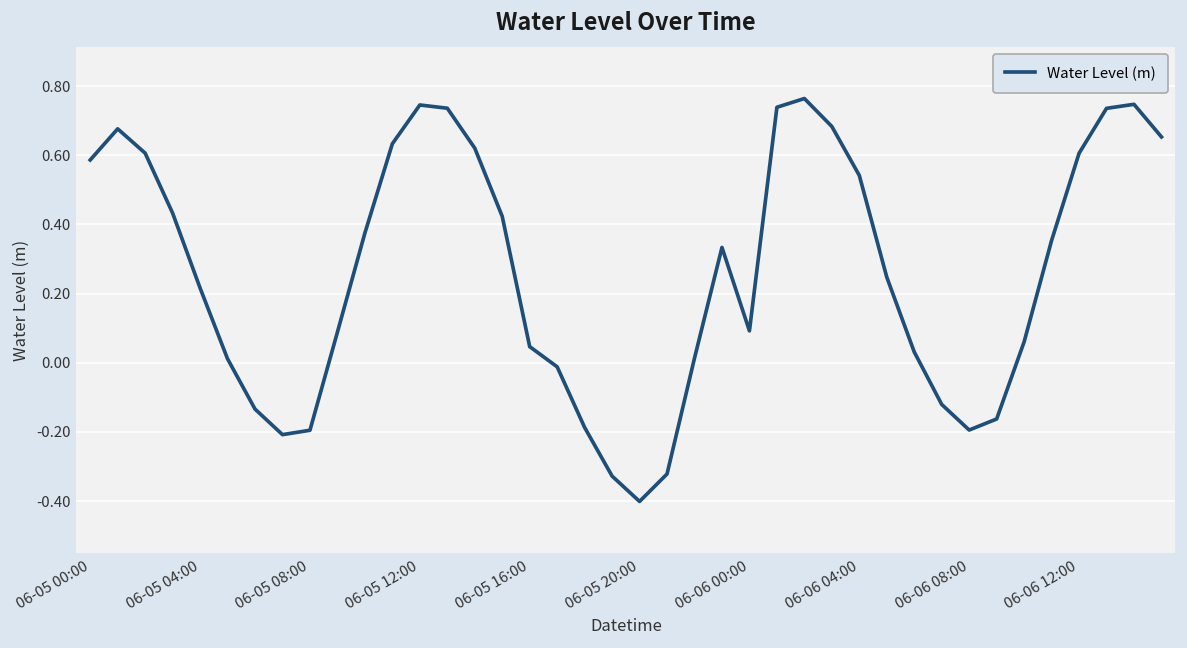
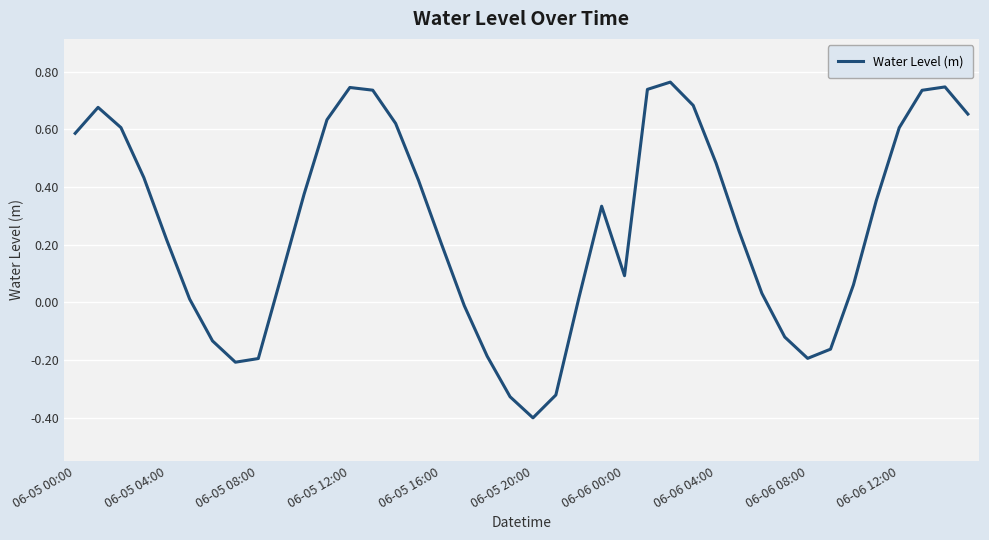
06-05 16:00: 0.05 -> 0.20
06-06 04:00: 0.54 -> 0.48
